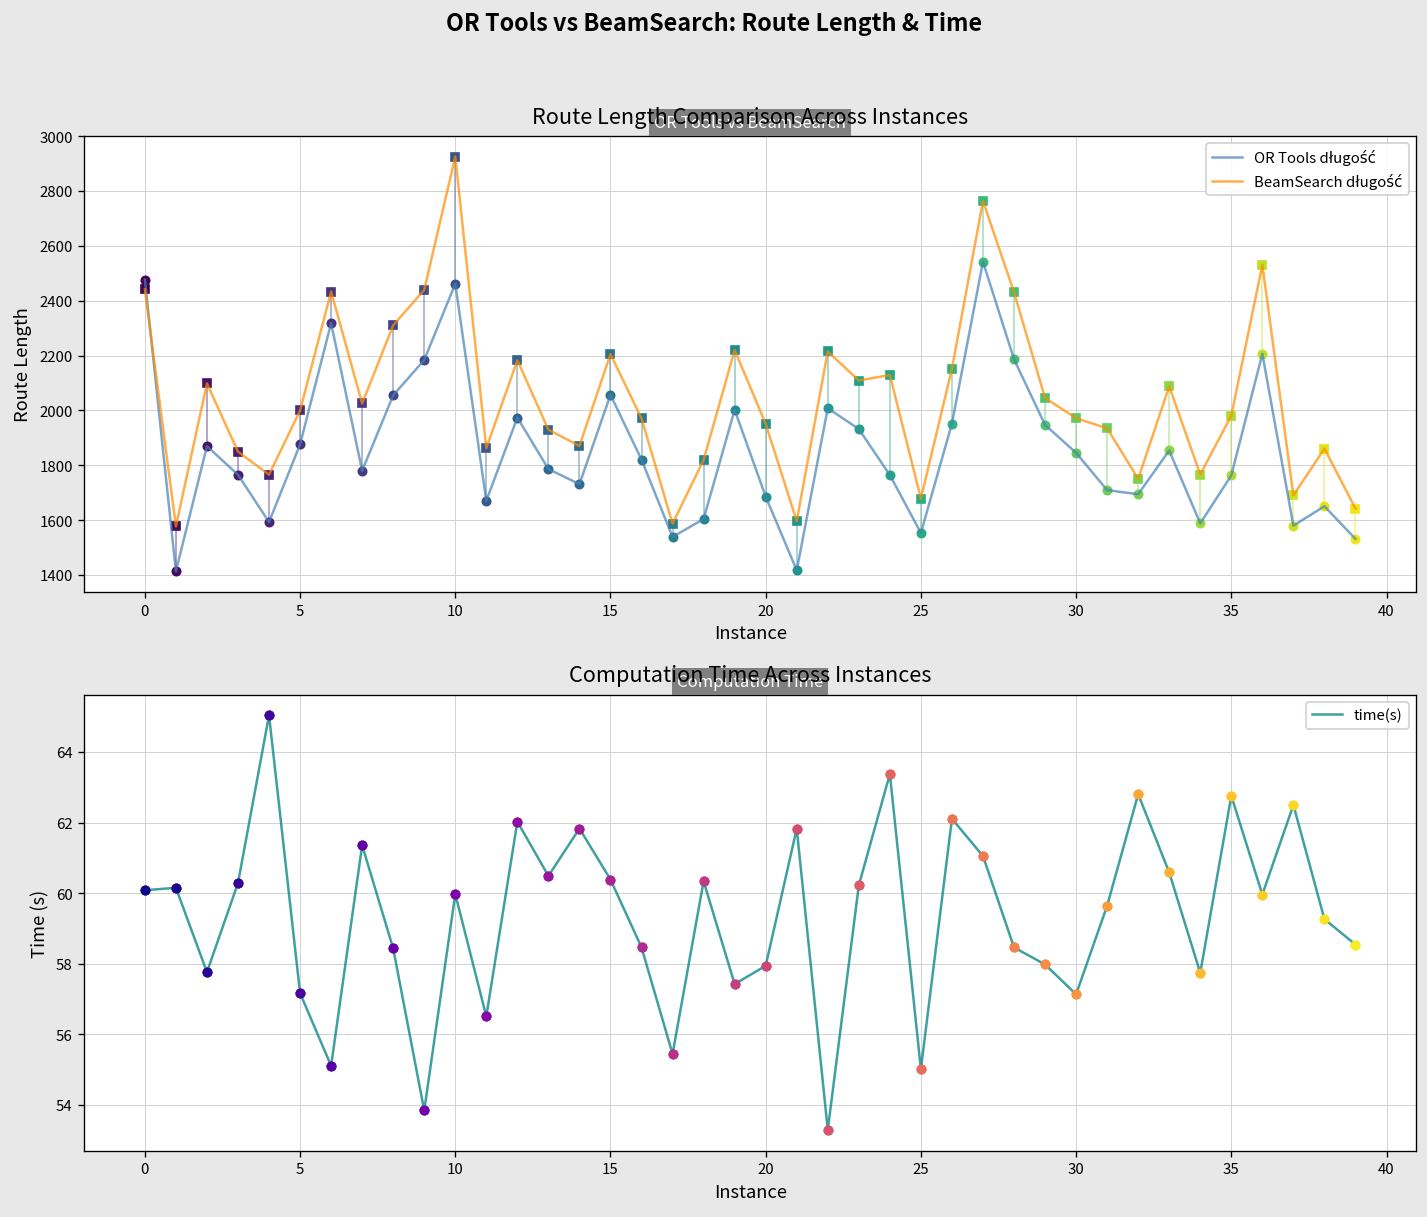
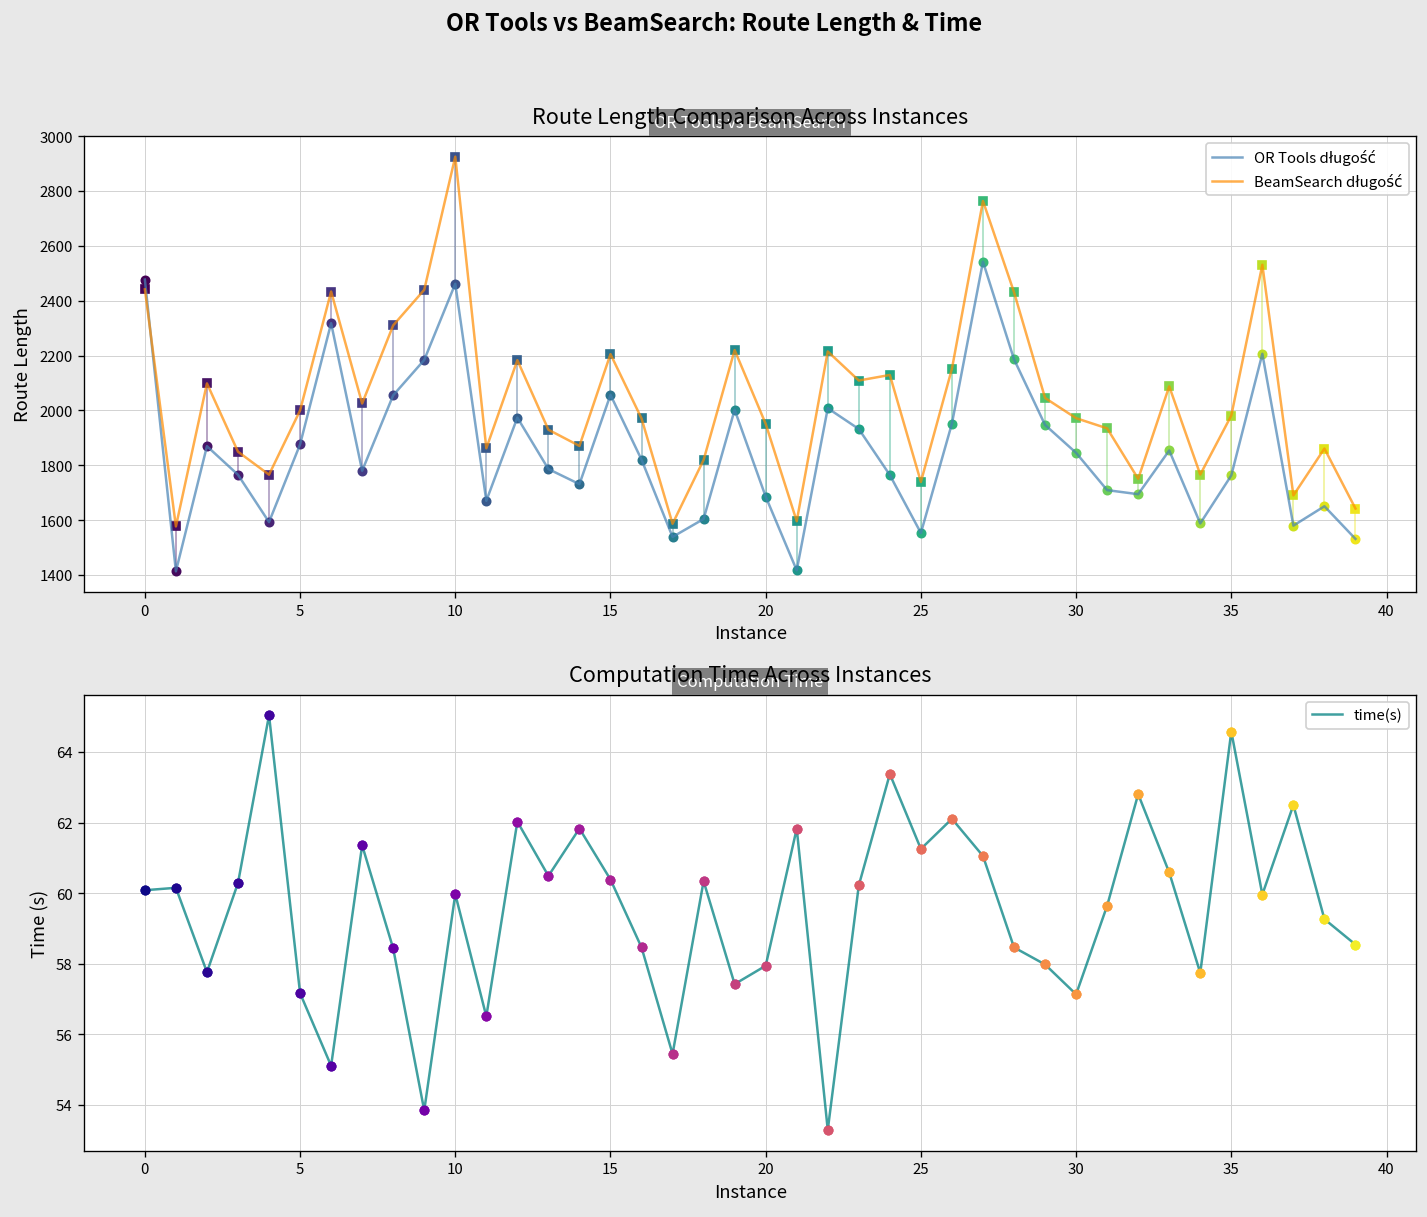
Route Length Comparison Across Instances, BeamSearch długość, 25: 1680 -> 1740
Computation Time Across Instances, time(s), 25: 55.0 -> 61.3
Computation Time Across Instances, time(s), 35: 62.8 -> 64.6
